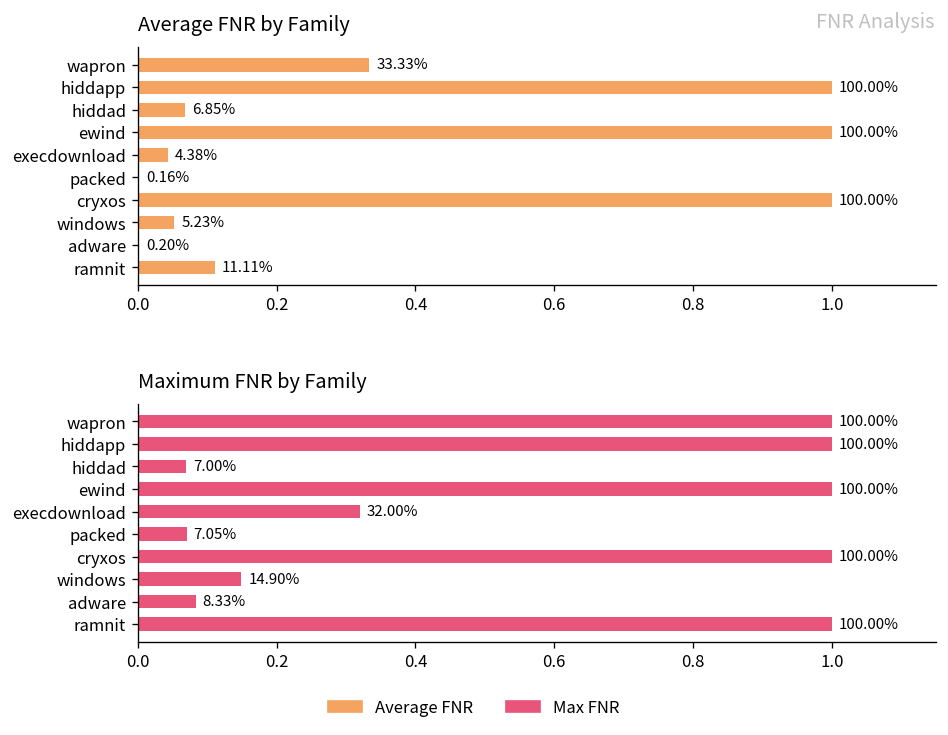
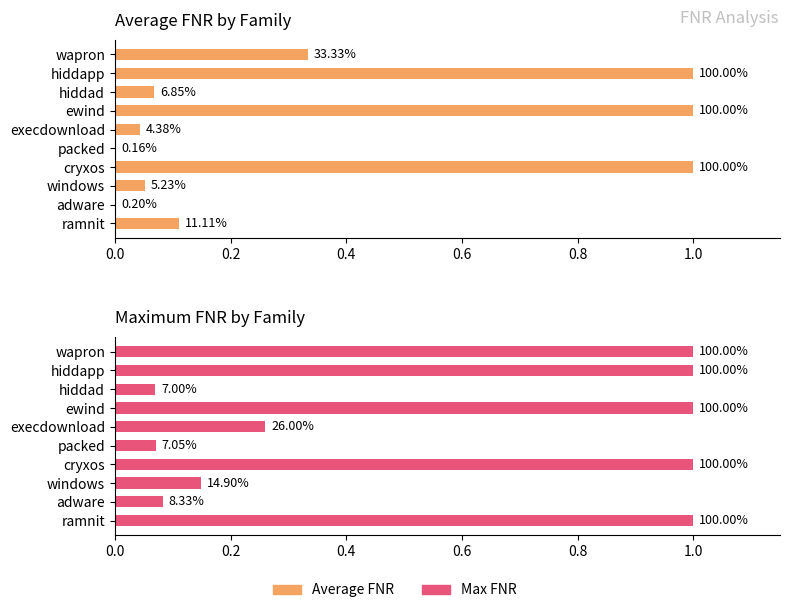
Maximum FNR by Family, execdownload: 32.00% -> 26.00%
